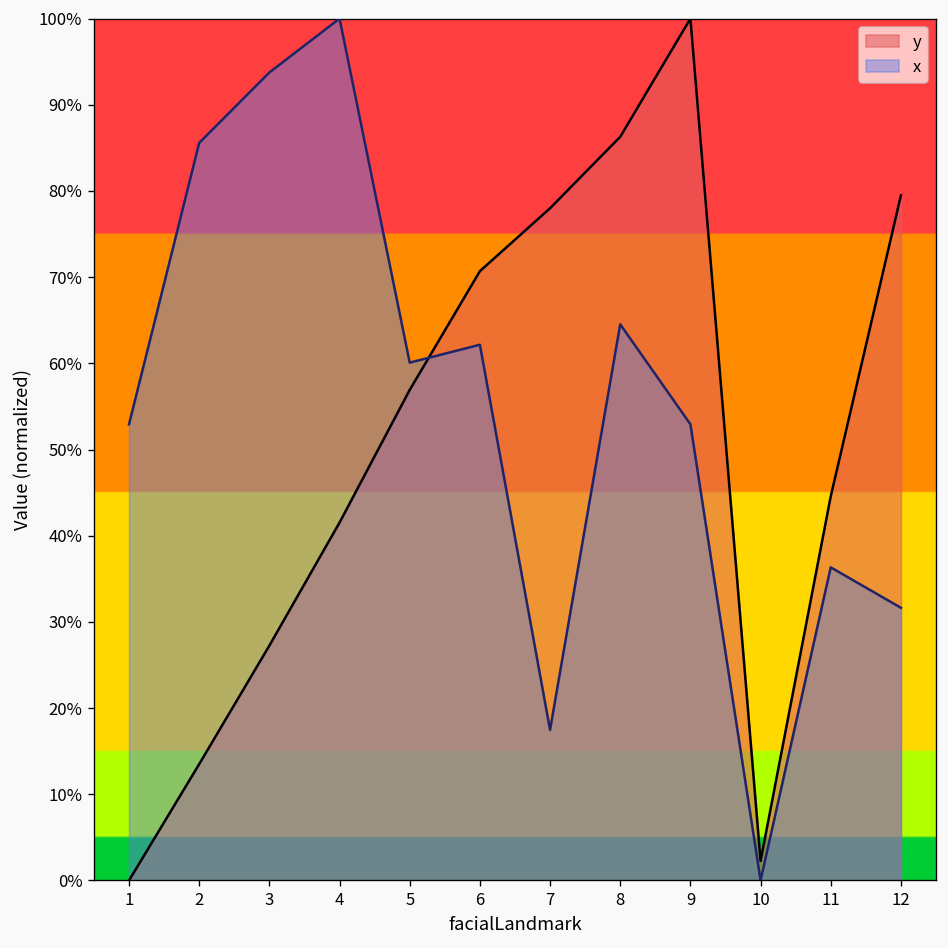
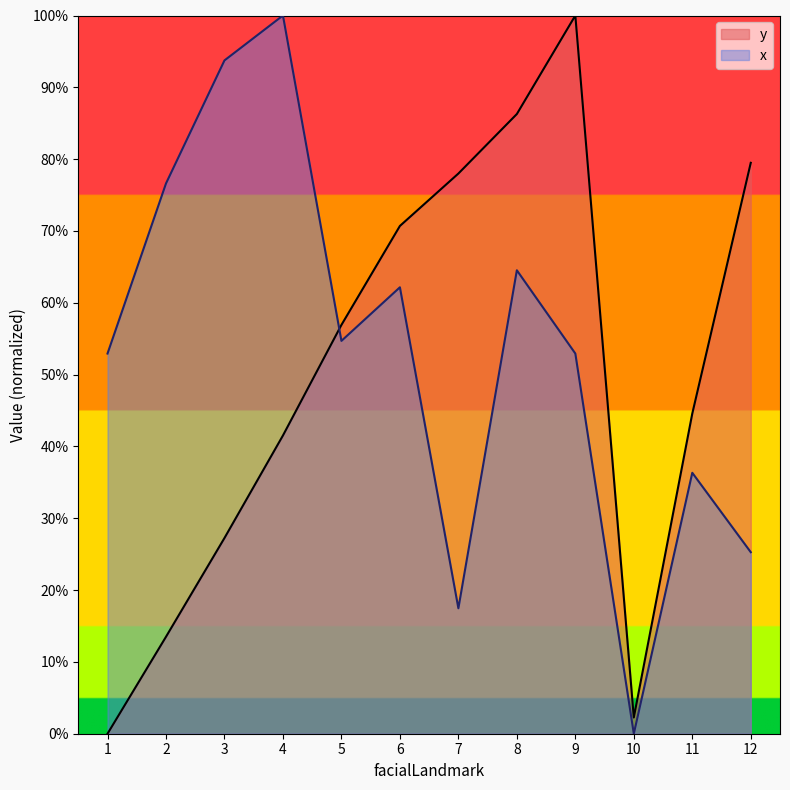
x, 2: 86% -> 77%
x, 5: 60% -> 55%
x, 12: 32% -> 25%
